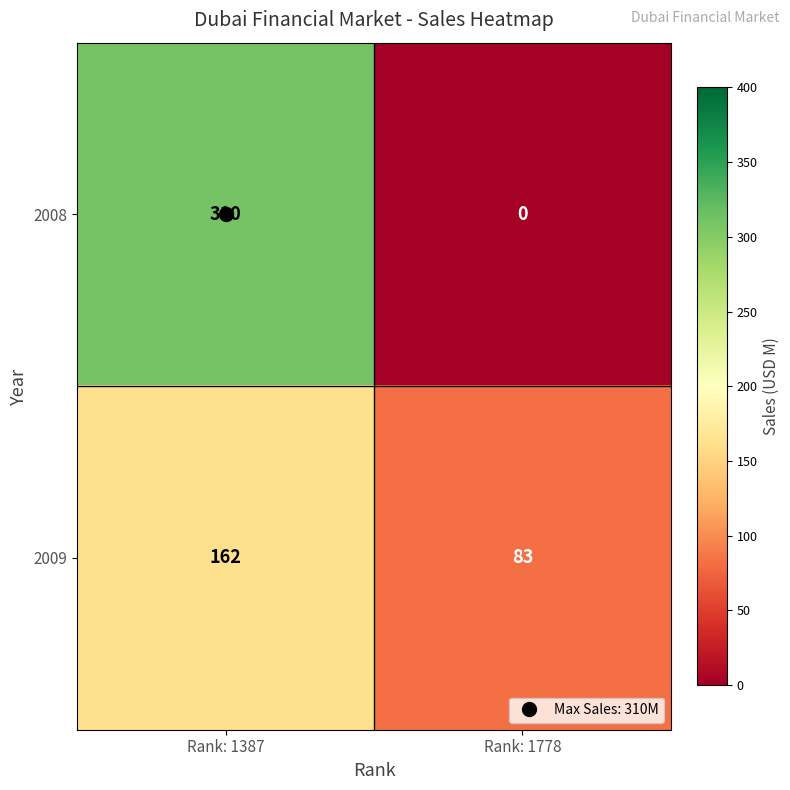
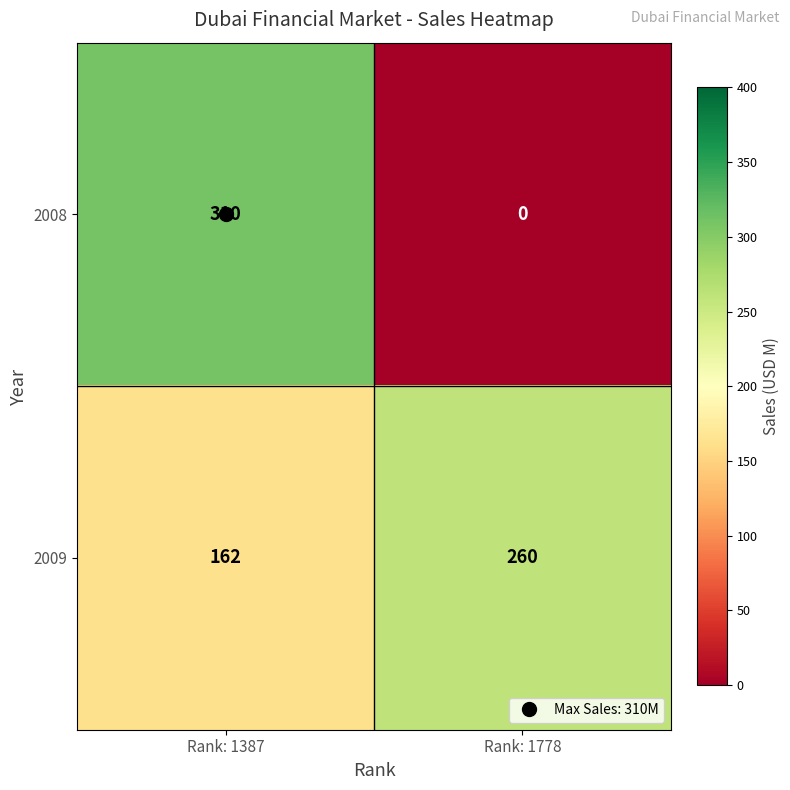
2009, Rank: 1778: 83 -> 260
